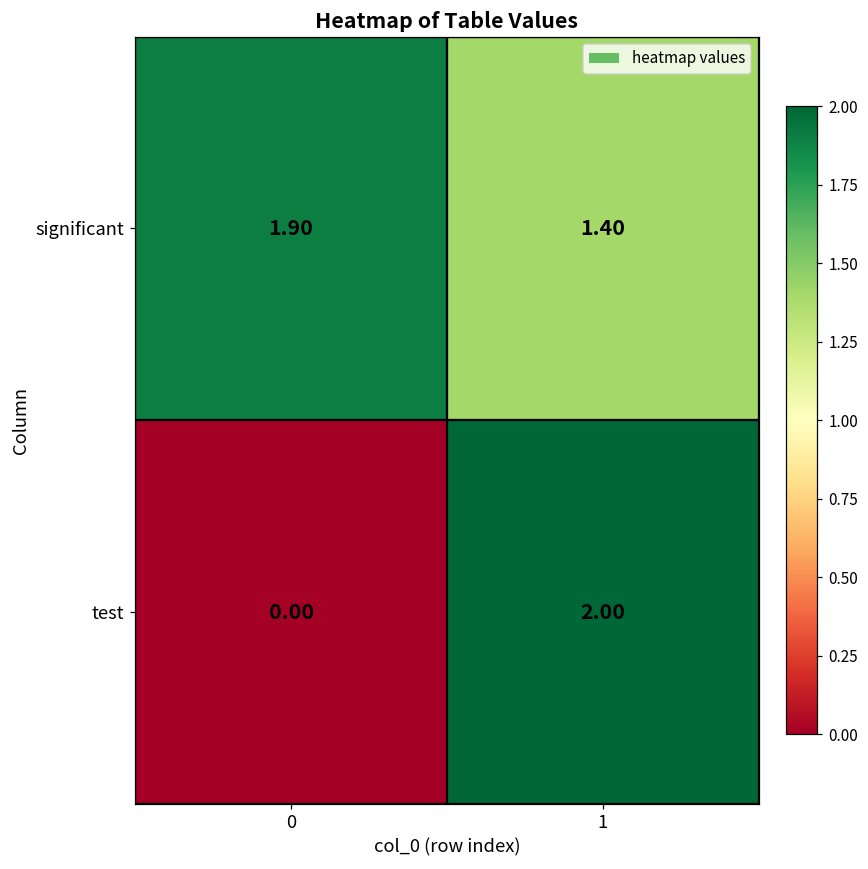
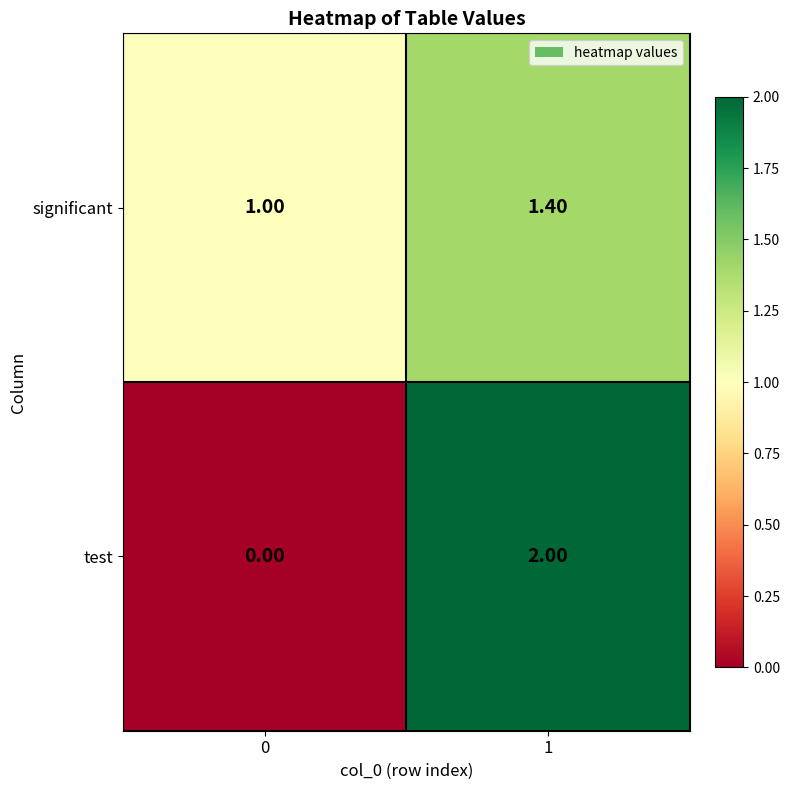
significant, 0: 1.90 -> 1.00
